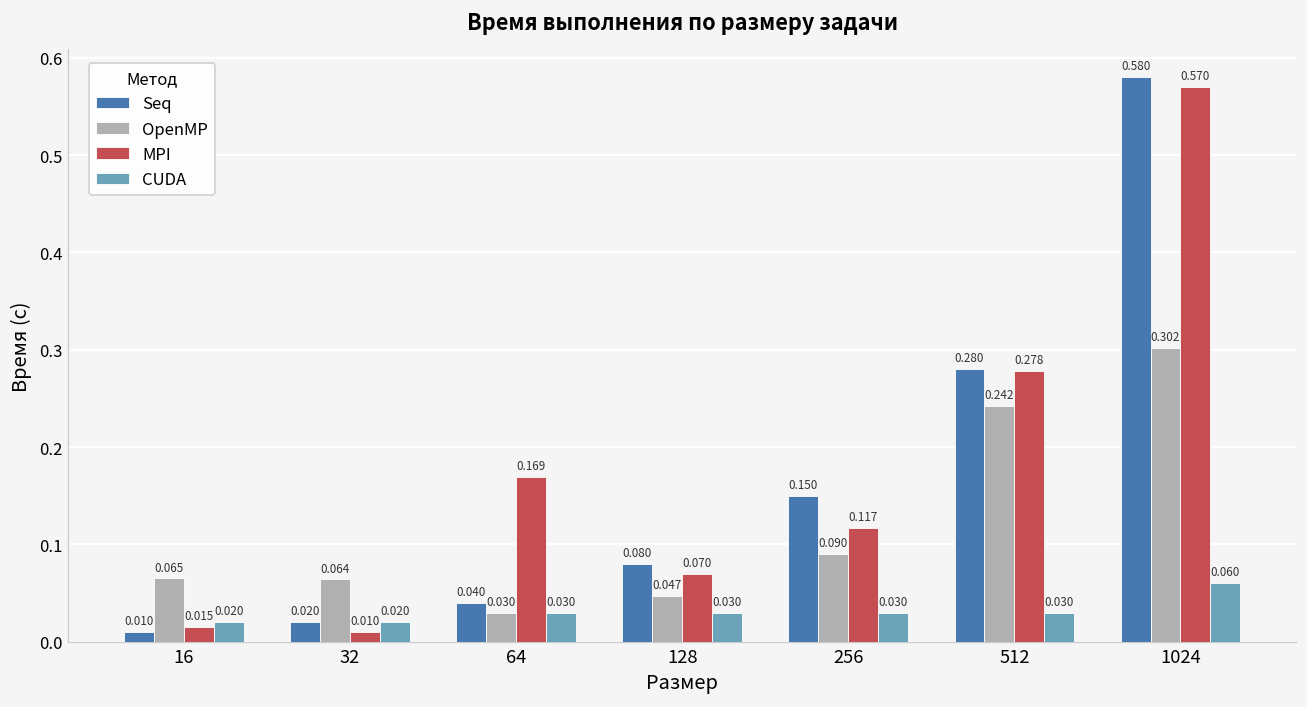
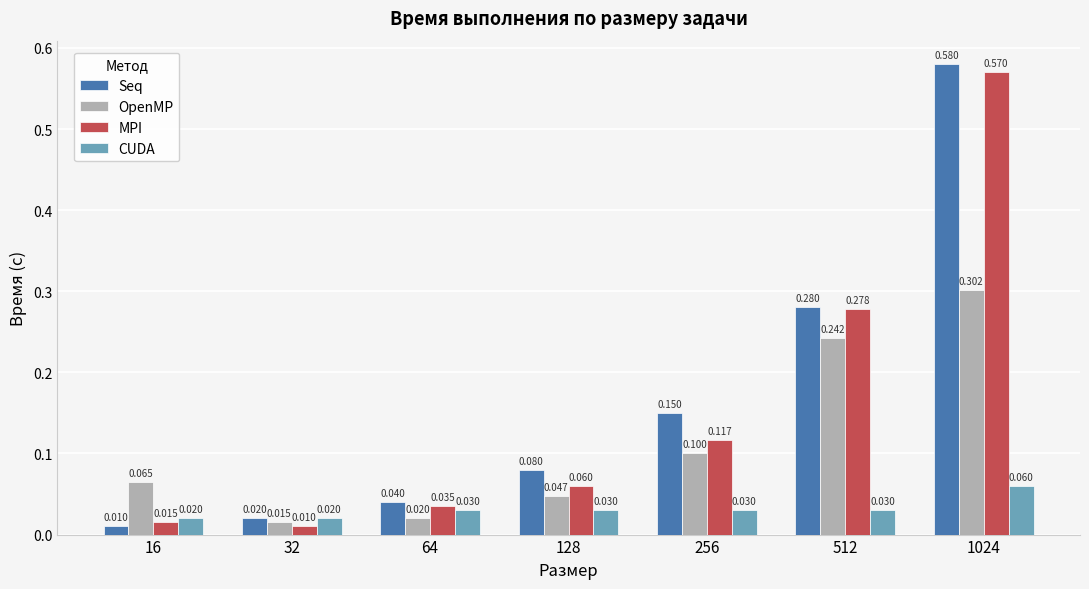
OpenMP, 32: 0.064 -> 0.015
OpenMP, 64: 0.030 -> 0.020
MPI, 64: 0.169 -> 0.035
MPI, 128: 0.070 -> 0.060
OpenMP, 256: 0.090 -> 0.100
